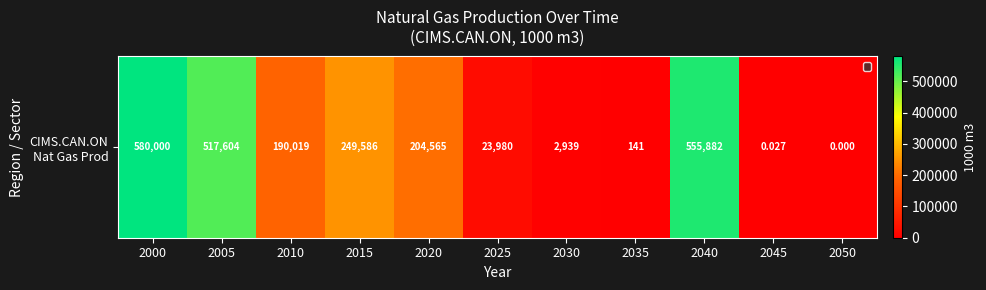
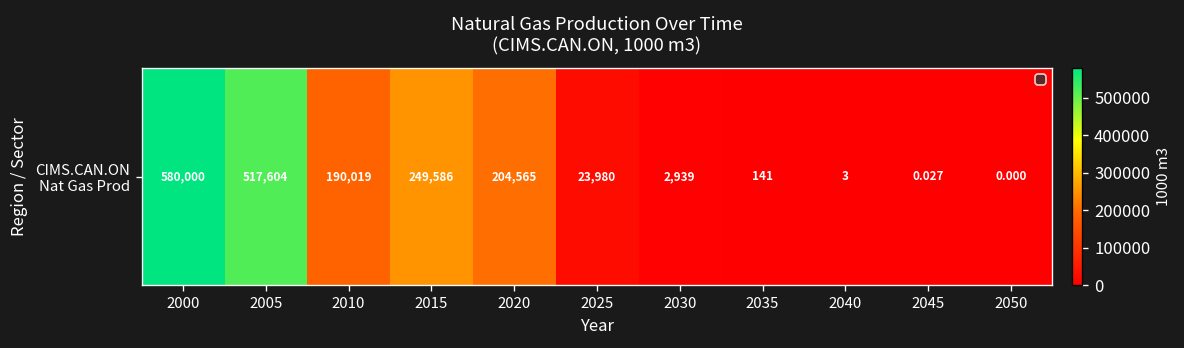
CIMS.CAN.ON Nat Gas Prod, 2040: 555,882 -> 3
